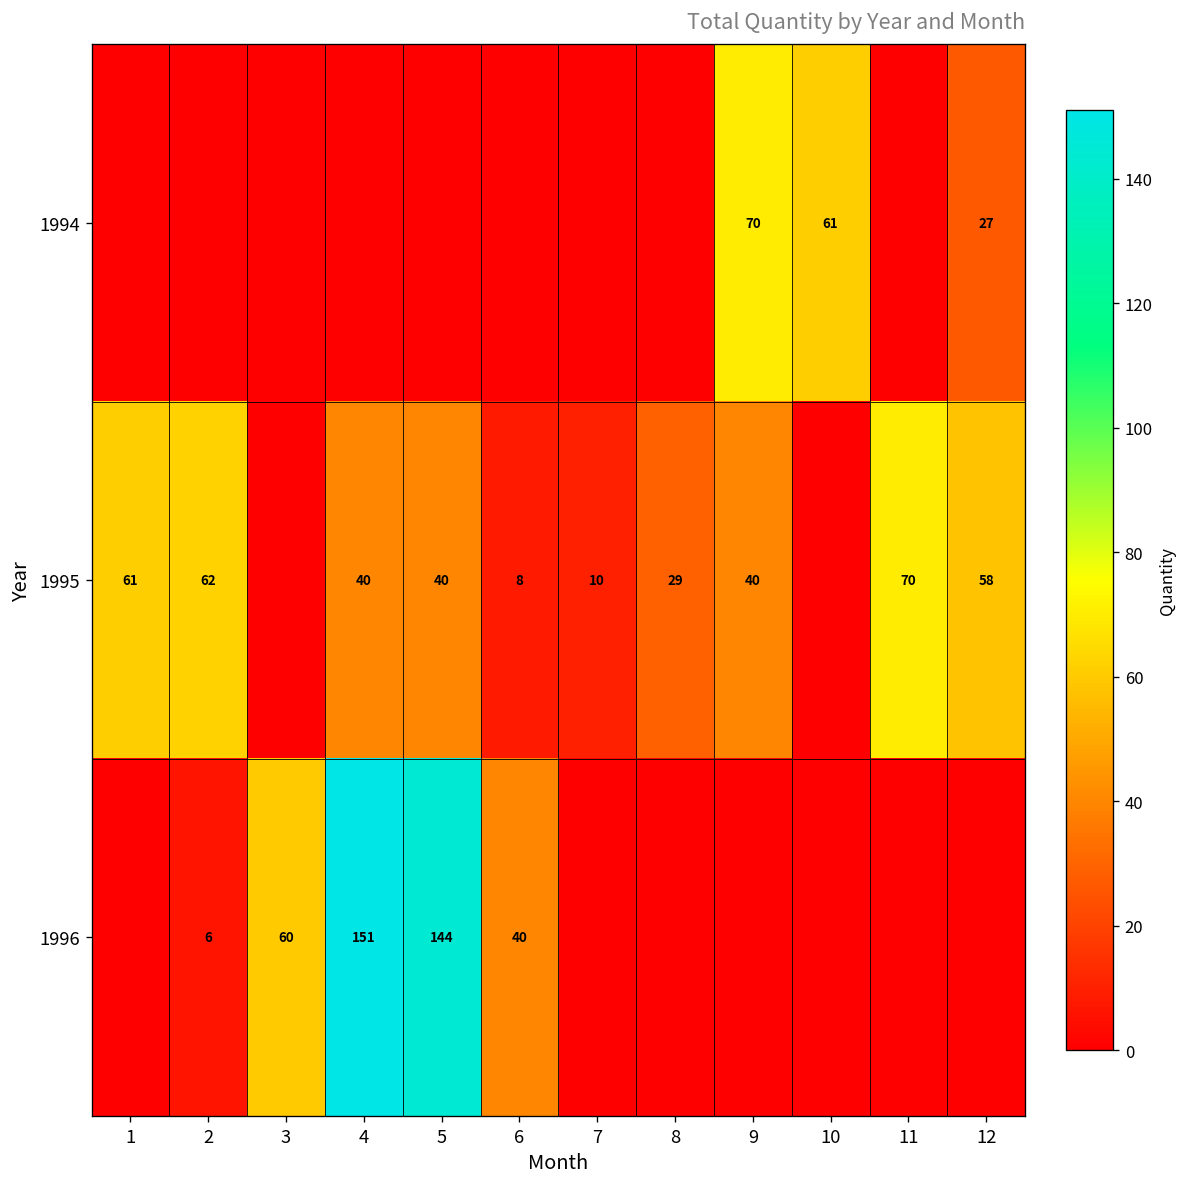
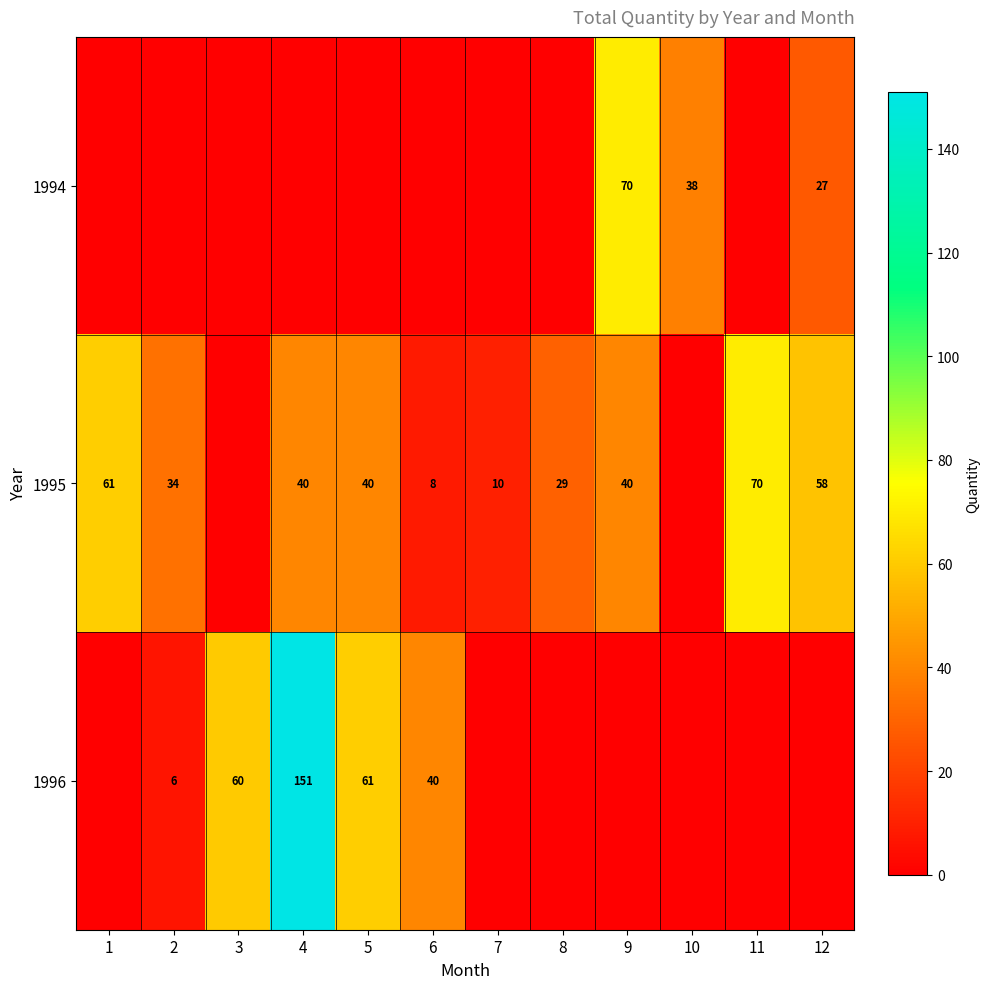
1994, 10: 61 -> 38
1995, 2: 62 -> 34
1996, 5: 144 -> 61
